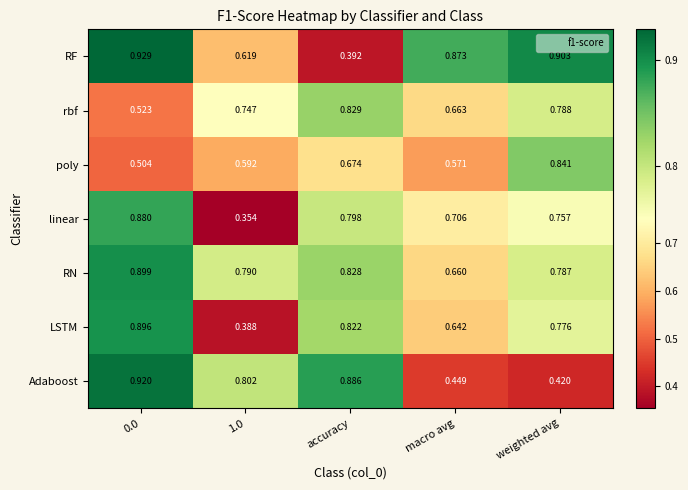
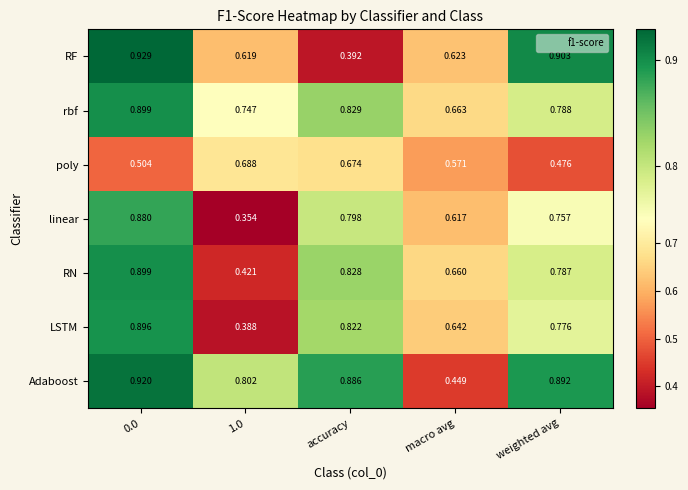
RF, macro avg: 0.873 -> 0.623
rbf, 0.0: 0.523 -> 0.899
poly, 1.0: 0.592 -> 0.688
poly, weighted avg: 0.841 -> 0.476
linear, macro avg: 0.706 -> 0.617
RN, 1.0: 0.790 -> 0.421
Adaboost, weighted avg: 0.420 -> 0.892
